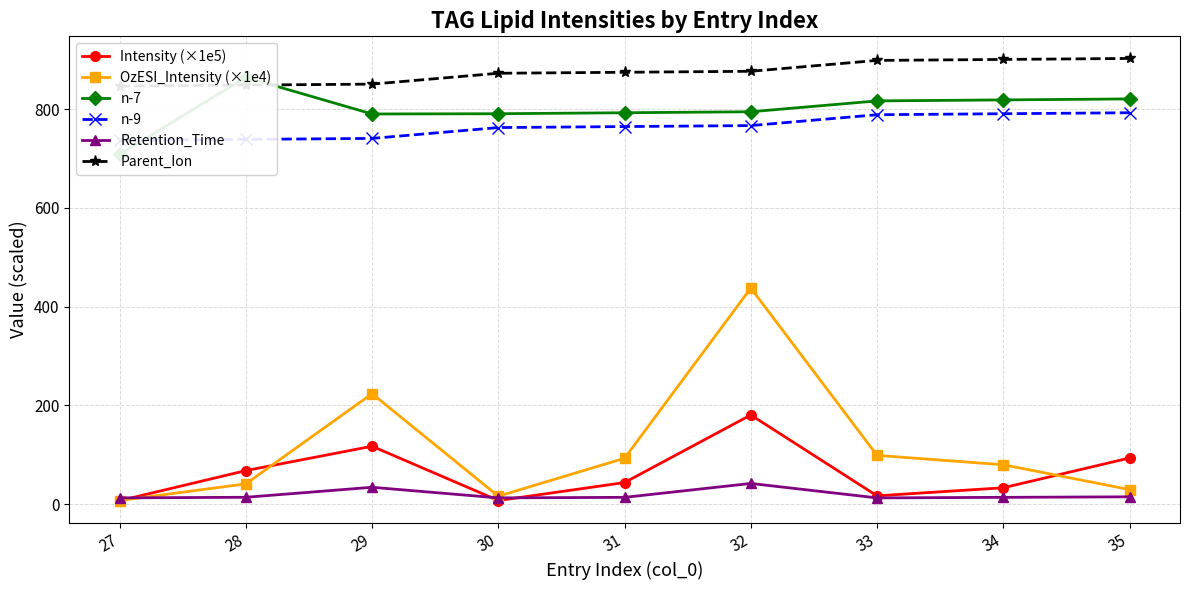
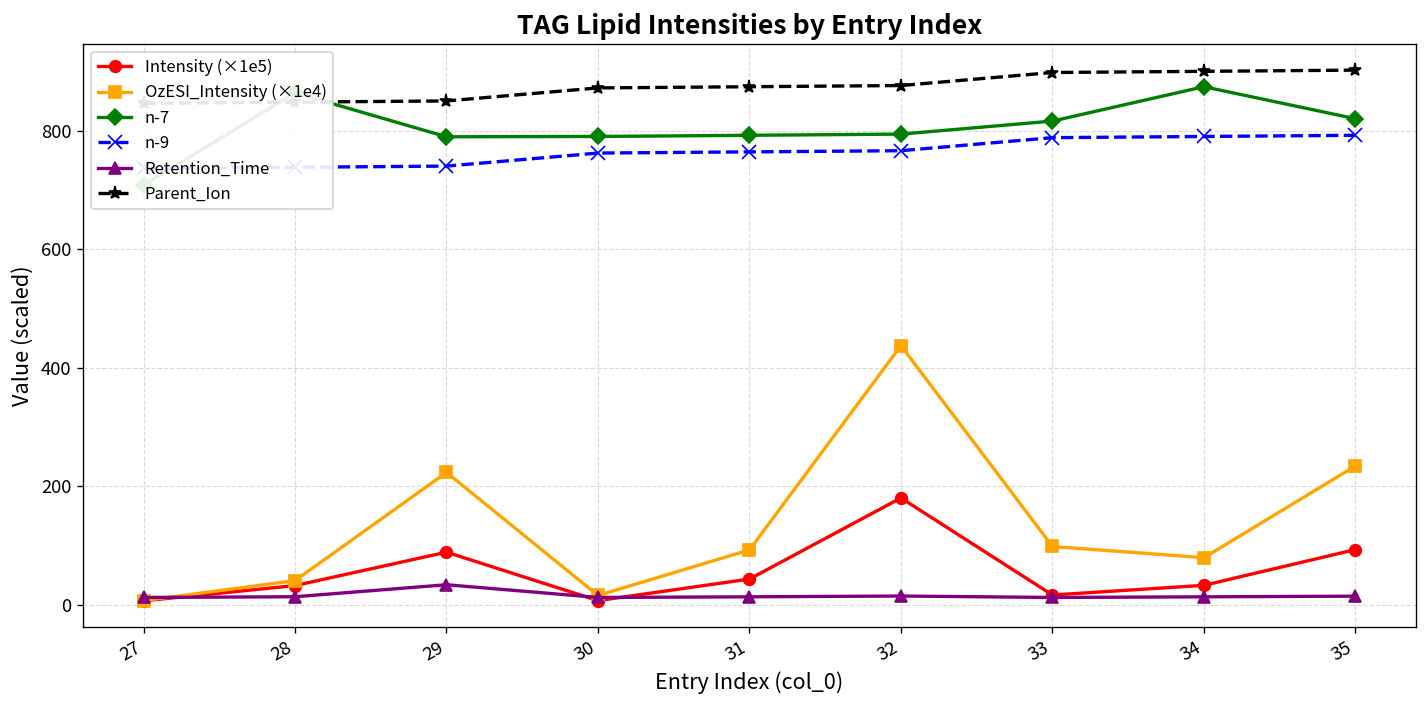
Intensity (×1e5), 28: 70 -> 30
Intensity (×1e5), 29: 120 -> 90
Retention_Time, 32: 40 -> 10
n-7, 34: 820 -> 870
OzESI_Intensity (×1e4), 35: 30 -> 230
